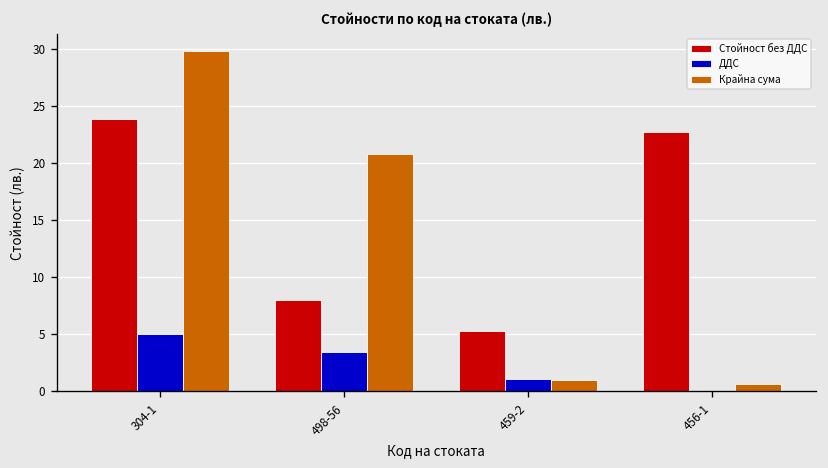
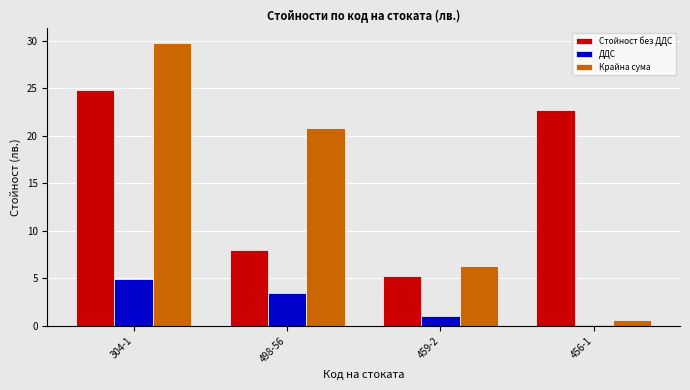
Стойност без ДДС, 304-1: 24 -> 25
Крайна сума, 459-2: 1 -> 6
